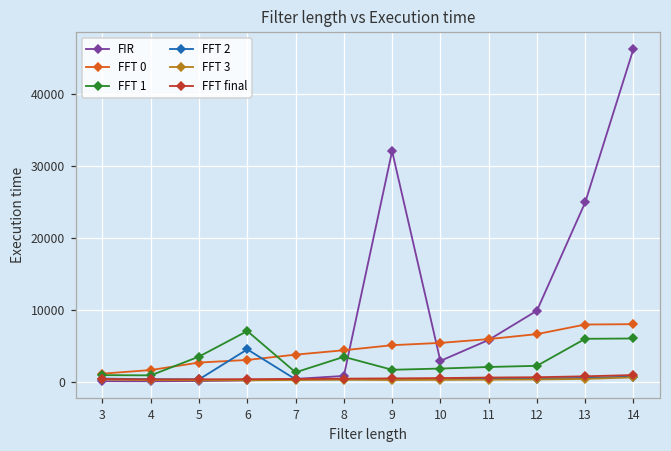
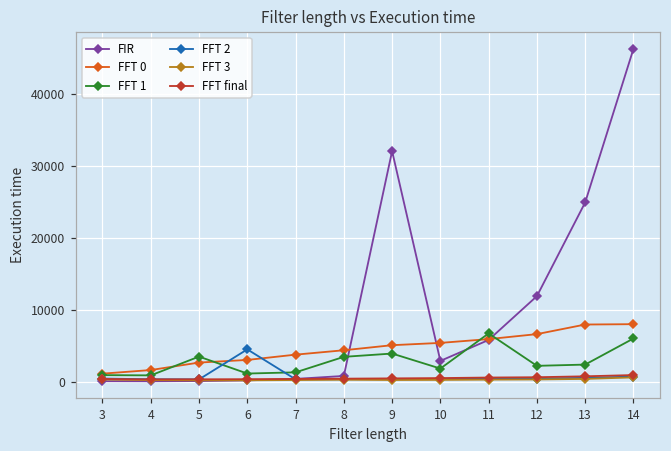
FFT 1, 6: 7000 -> 1000
FFT 1, 9: 2000 -> 4000
FFT 1, 11: 2000 -> 7000
FIR, 12: 10000 -> 12000
FFT 1, 13: 6000 -> 2000
